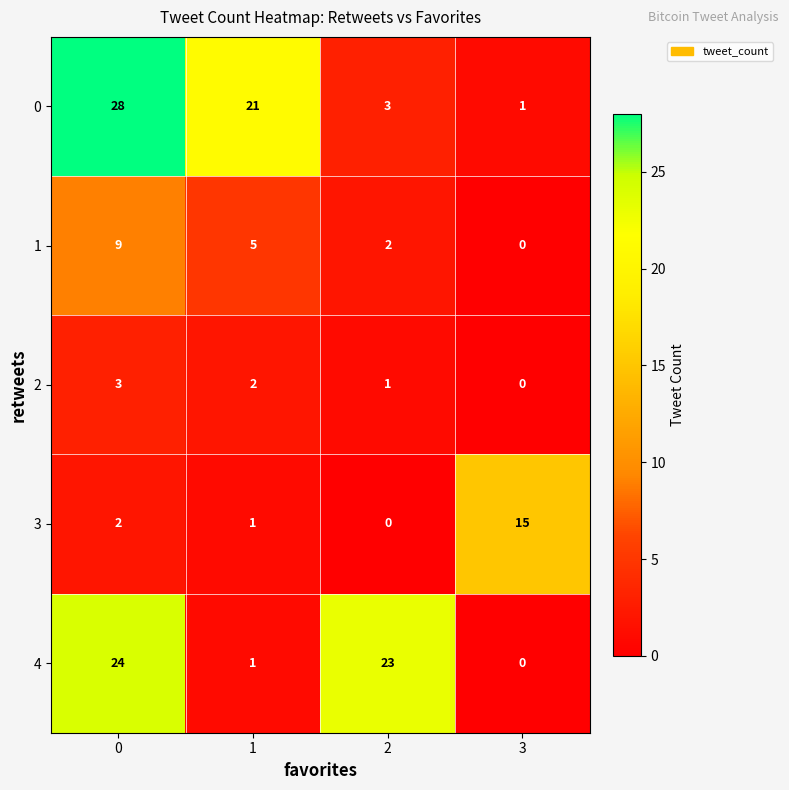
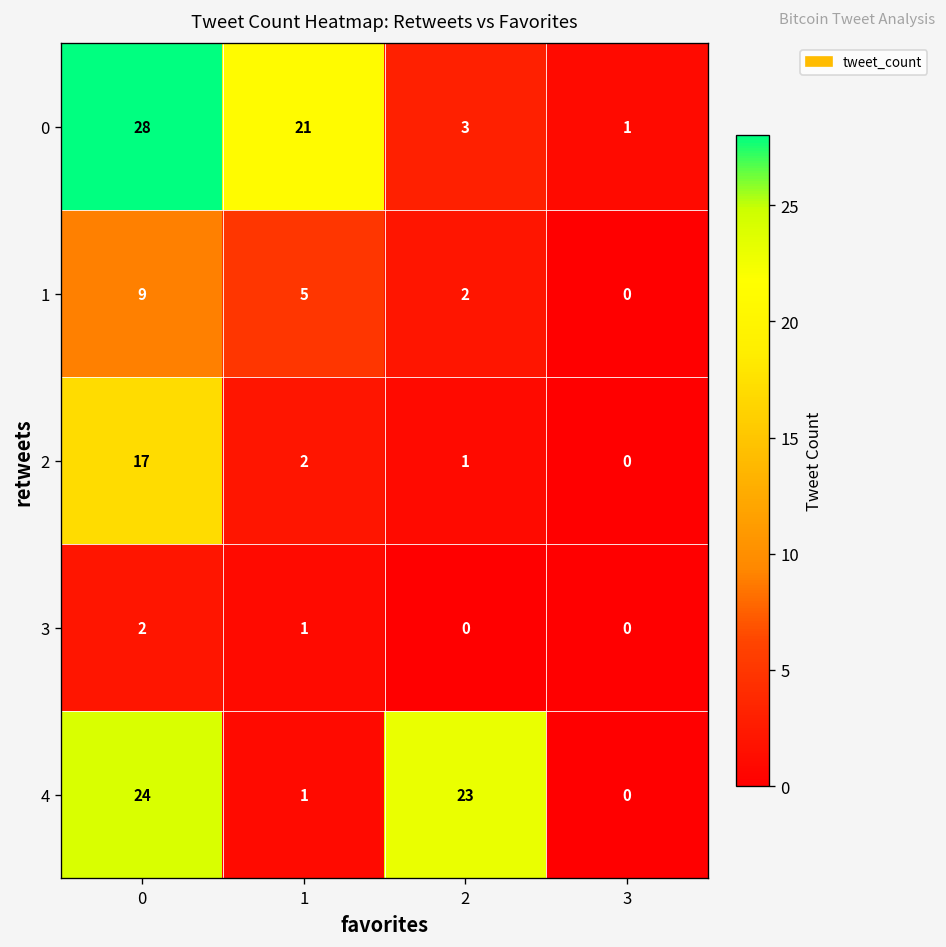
2, 0: 3 -> 17
3, 3: 15 -> 0
